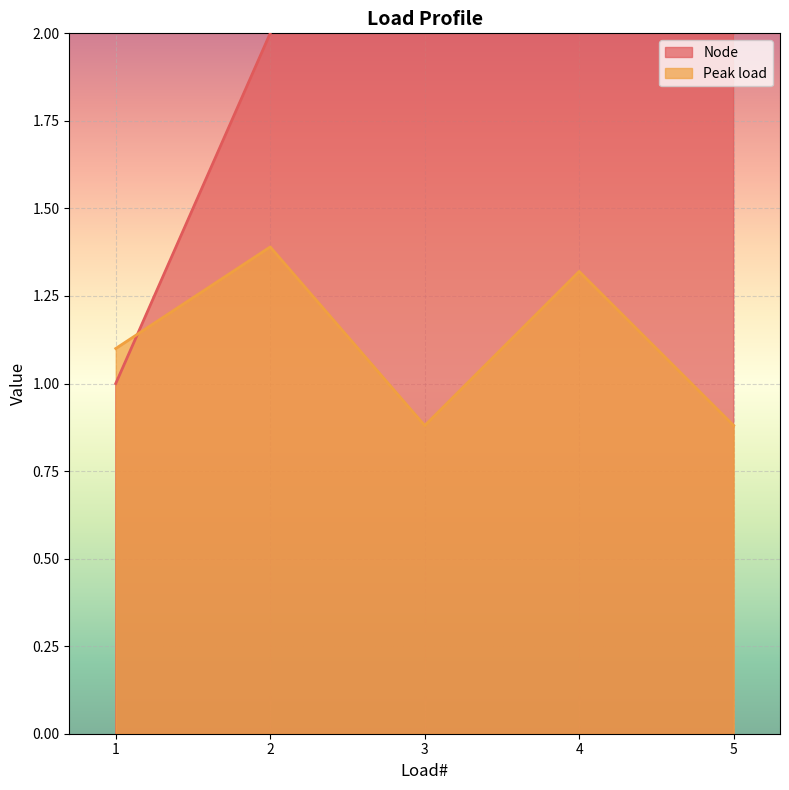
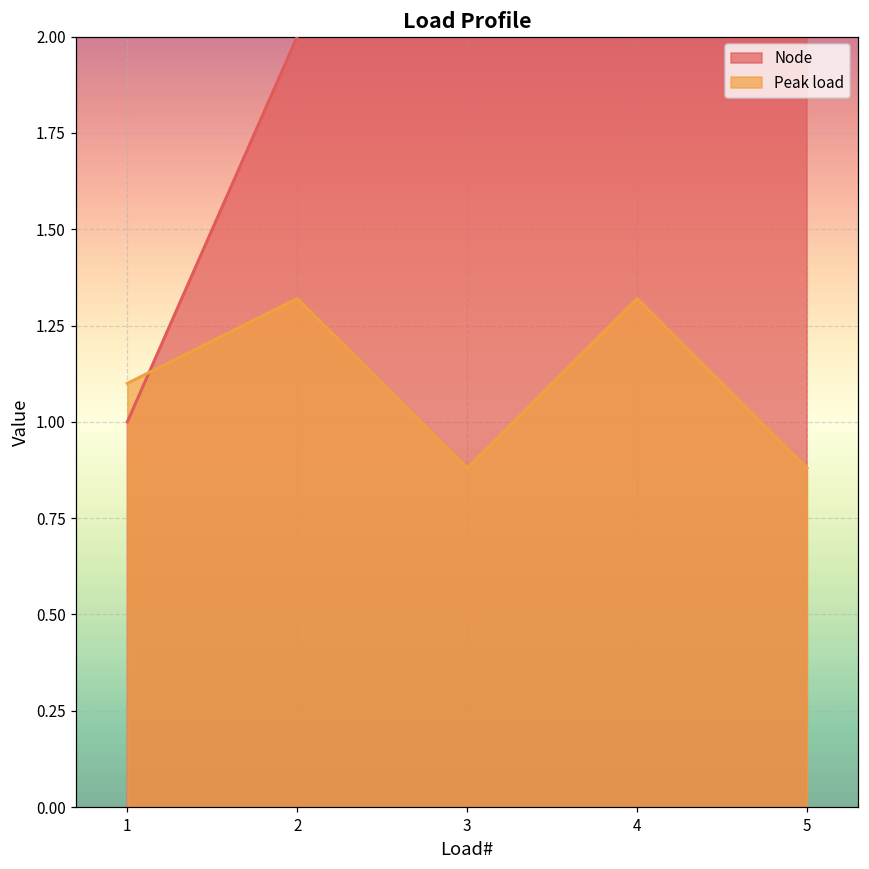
Peak load, 2: 1.39 -> 1.32
